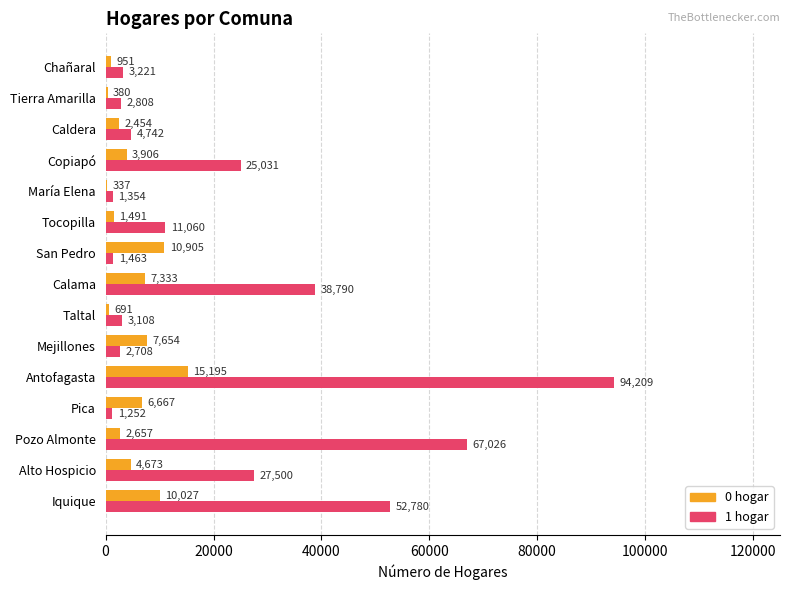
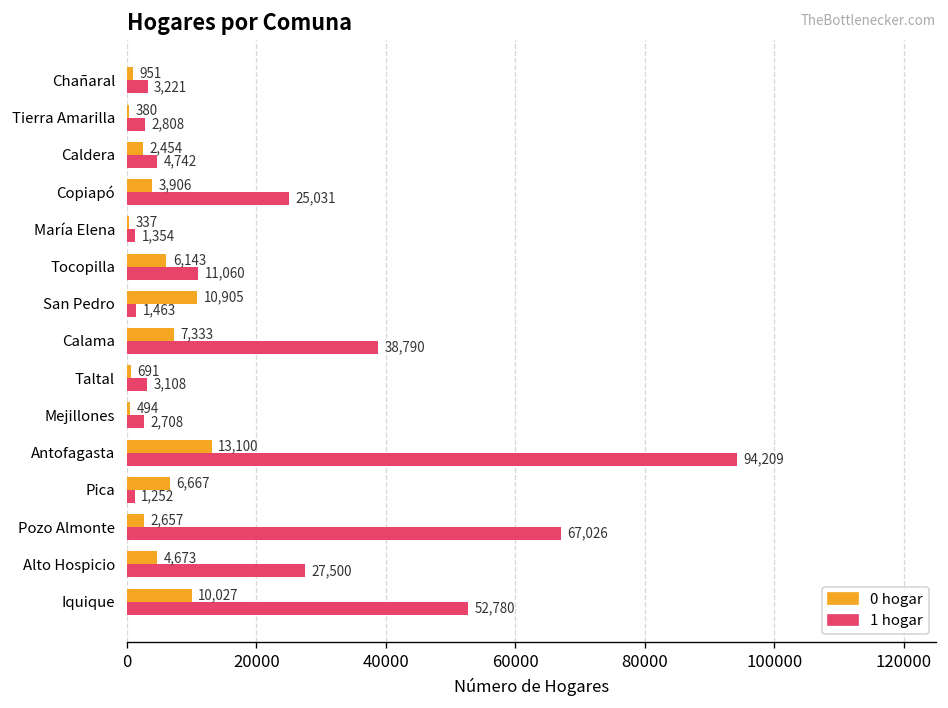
0 hogar, Tocopilla: 1,491 -> 6,143
0 hogar, Mejillones: 7,654 -> 494
0 hogar, Antofagasta: 15,195 -> 13,100
